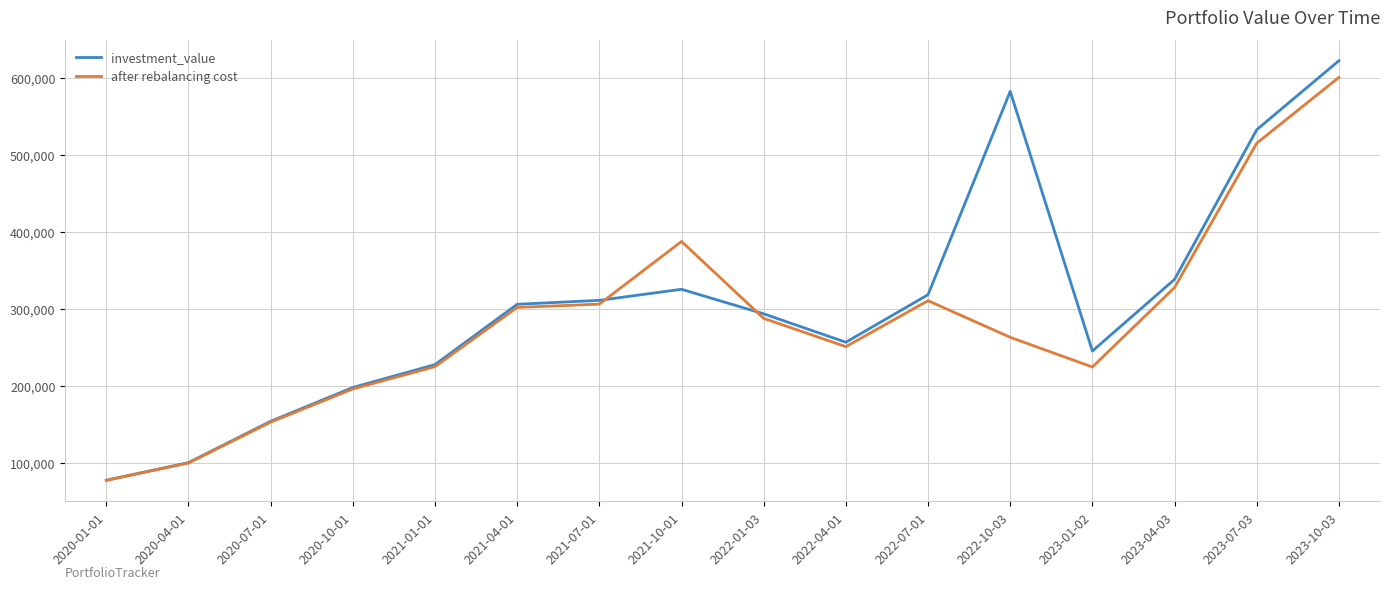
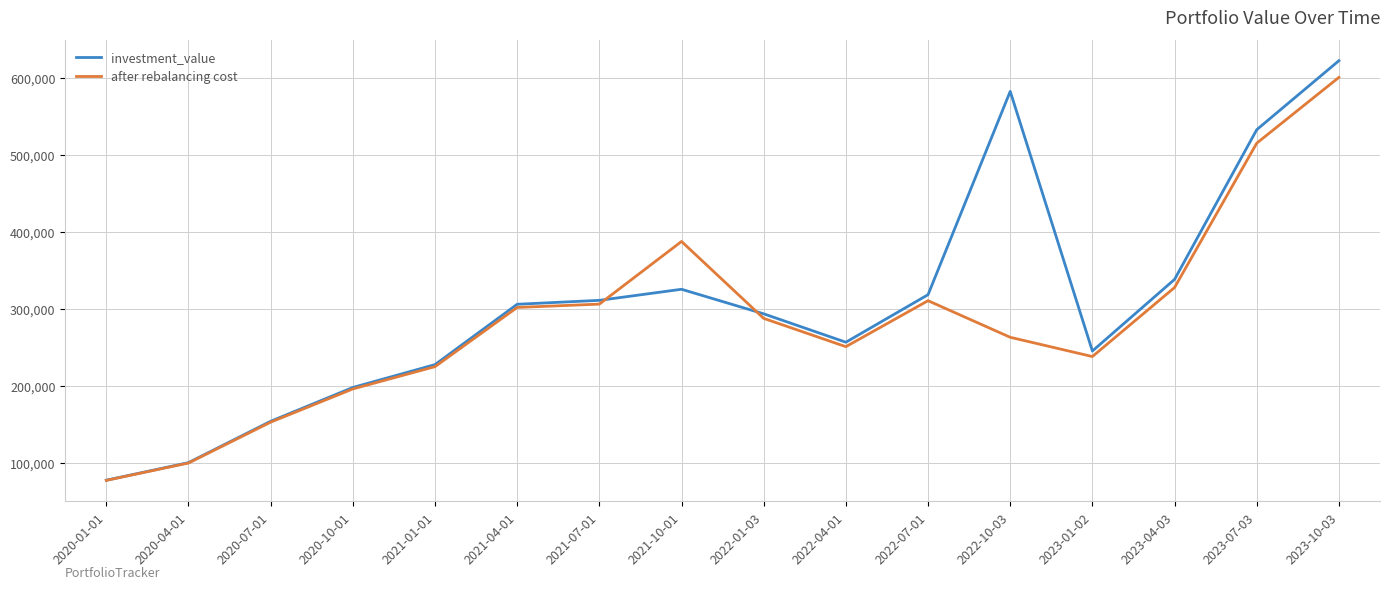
after rebalancing cost, 2023-01-02: 220,000 -> 240,000
